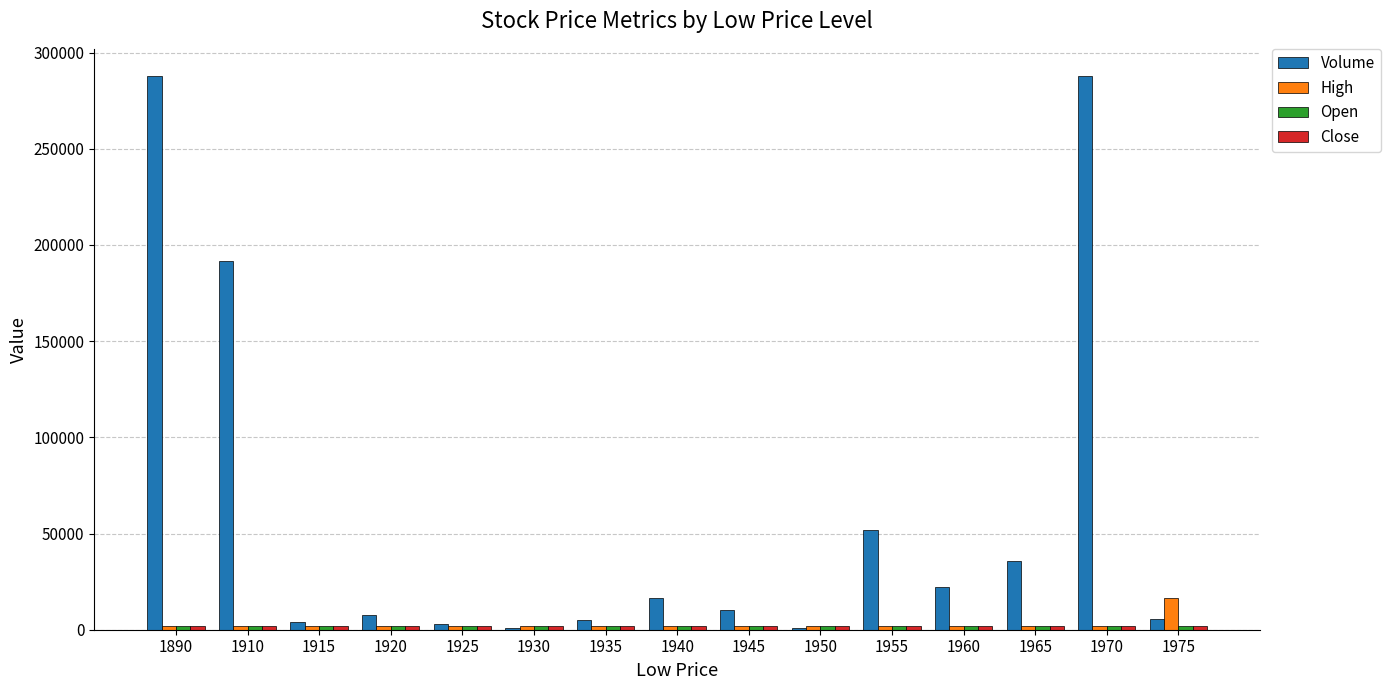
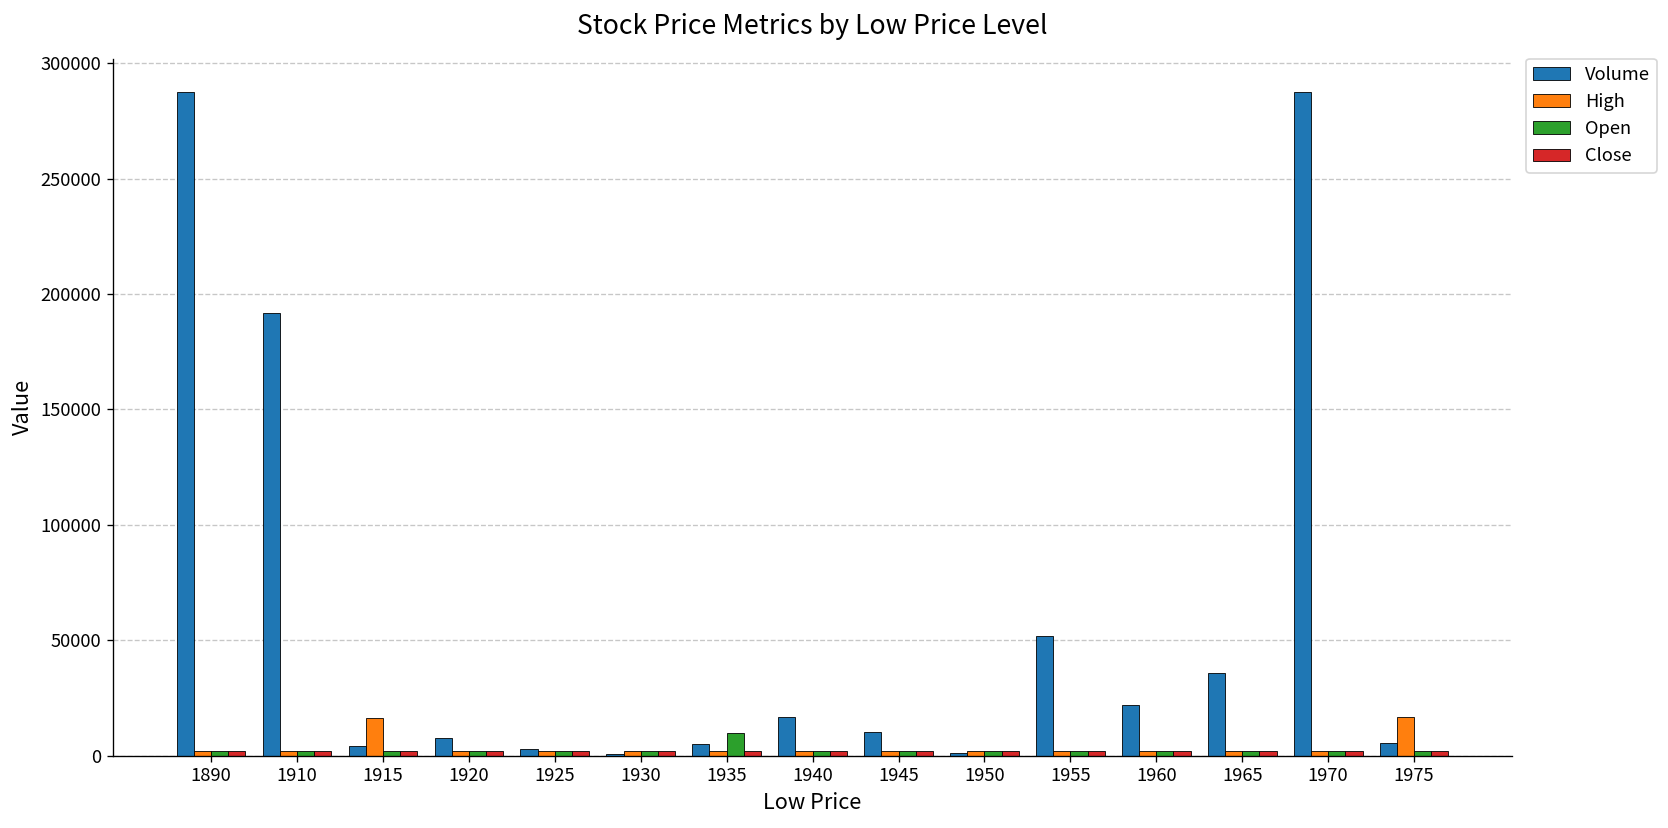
High, 1915: 2000 -> 16000
Open, 1935: 2000 -> 10000
